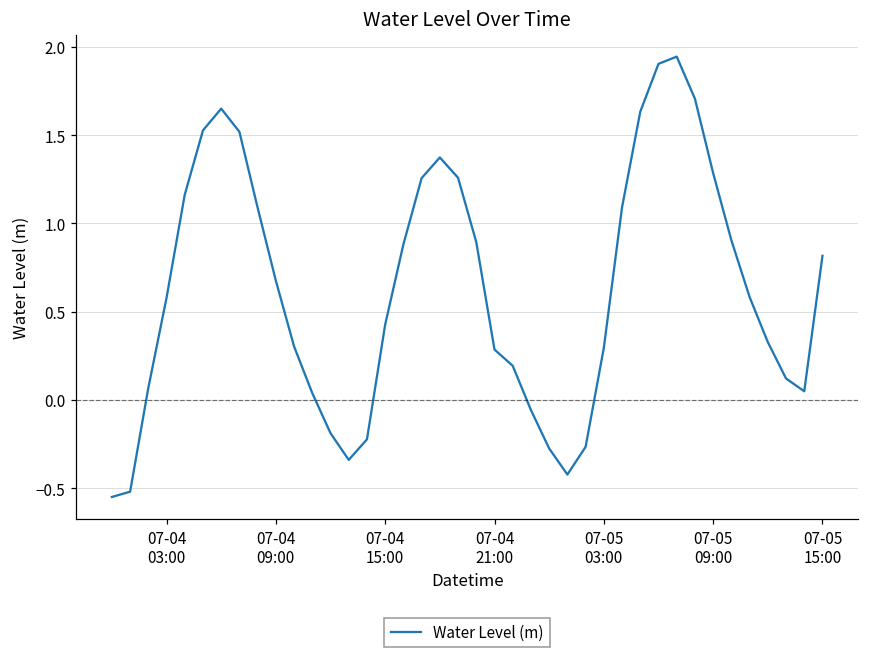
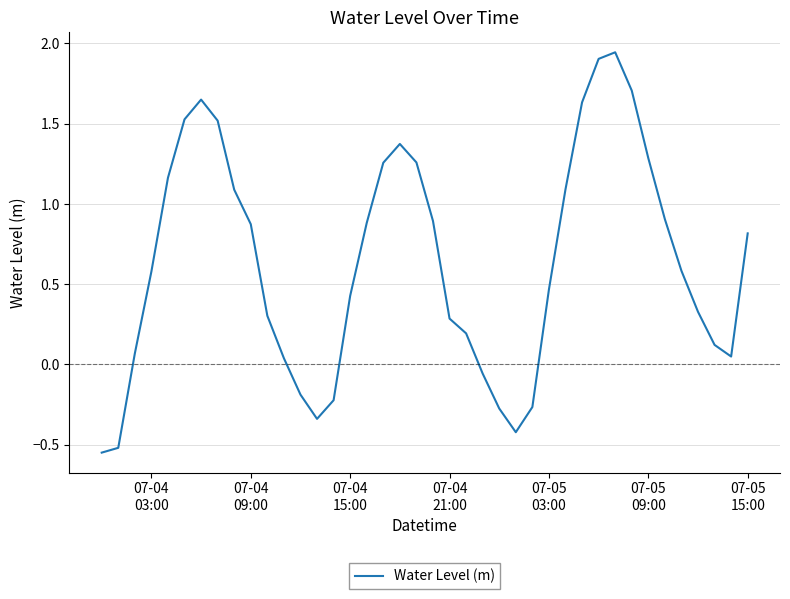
07-04 09:00: 0.68 -> 0.87
07-05 03:00: 0.29 -> 0.47
